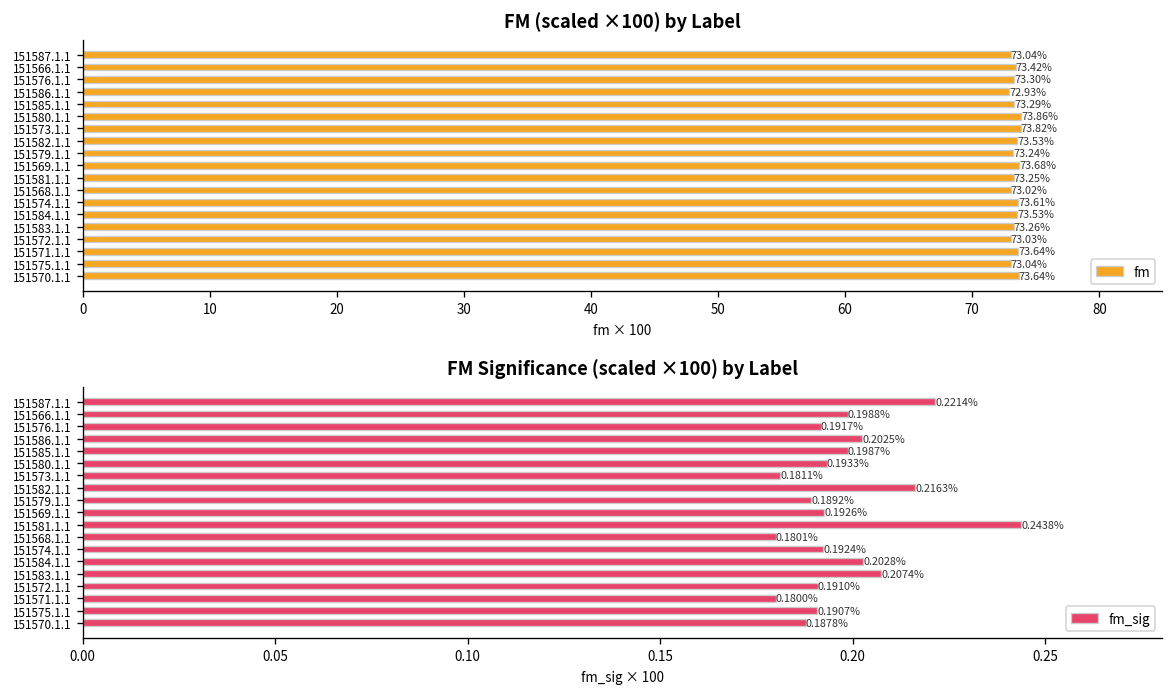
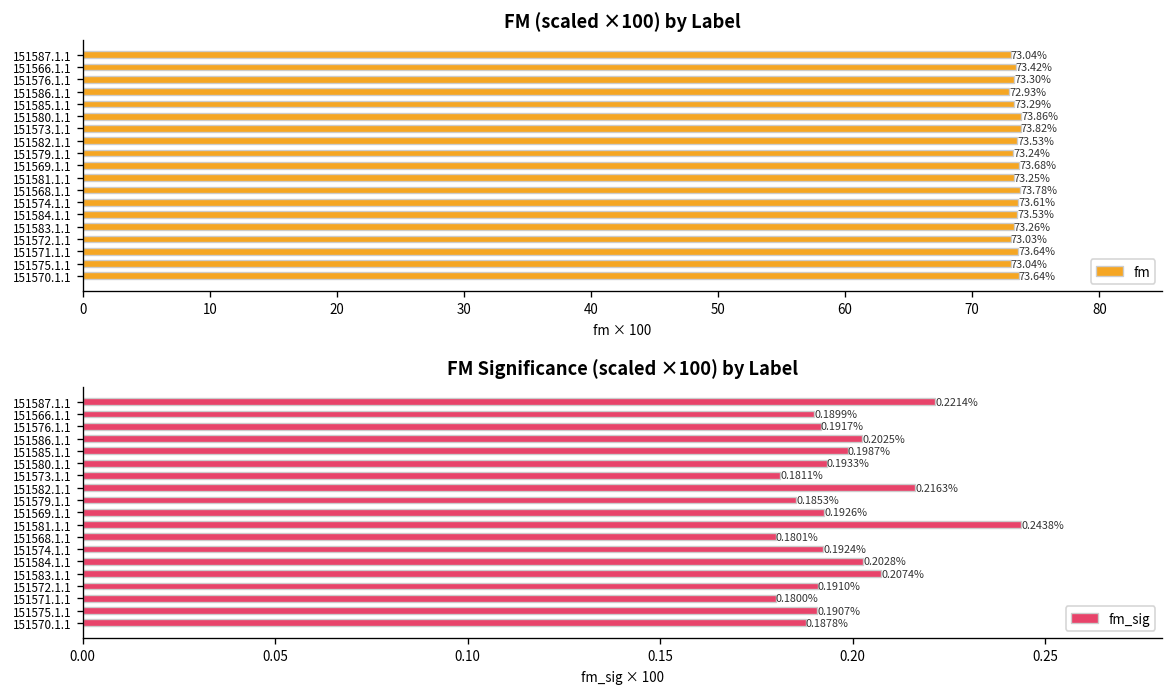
FM (scaled ×100) by Label, 151568.1.1: 73.02% -> 73.78%
FM Significance (scaled ×100) by Label, 151566.1.1: 0.1988% -> 0.1899%
FM Significance (scaled ×100) by Label, 151579.1.1: 0.1892% -> 0.1853%
